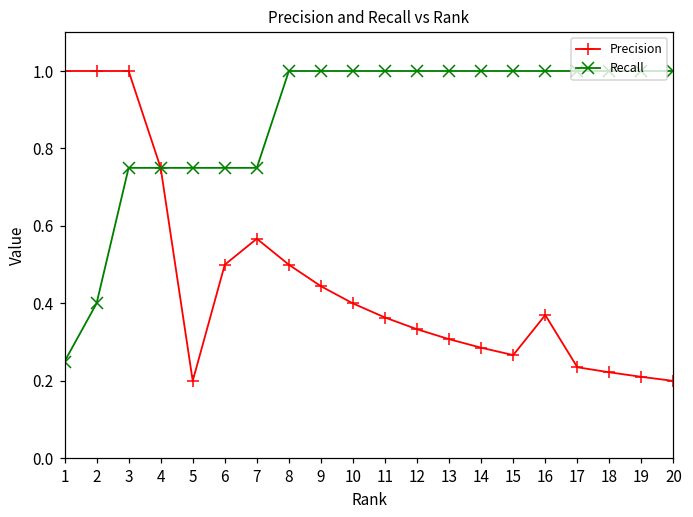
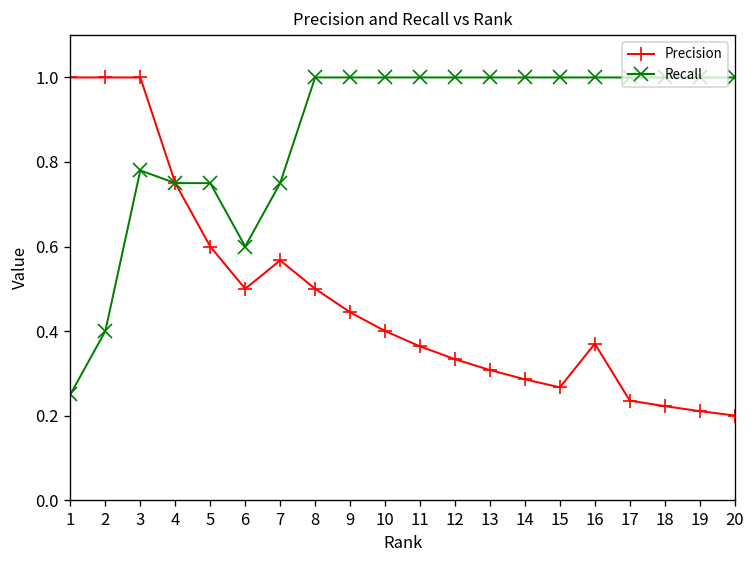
Recall, 3: 0.75 -> 0.78
Precision, 5: 0.2 -> 0.6
Recall, 6: 0.75 -> 0.60
